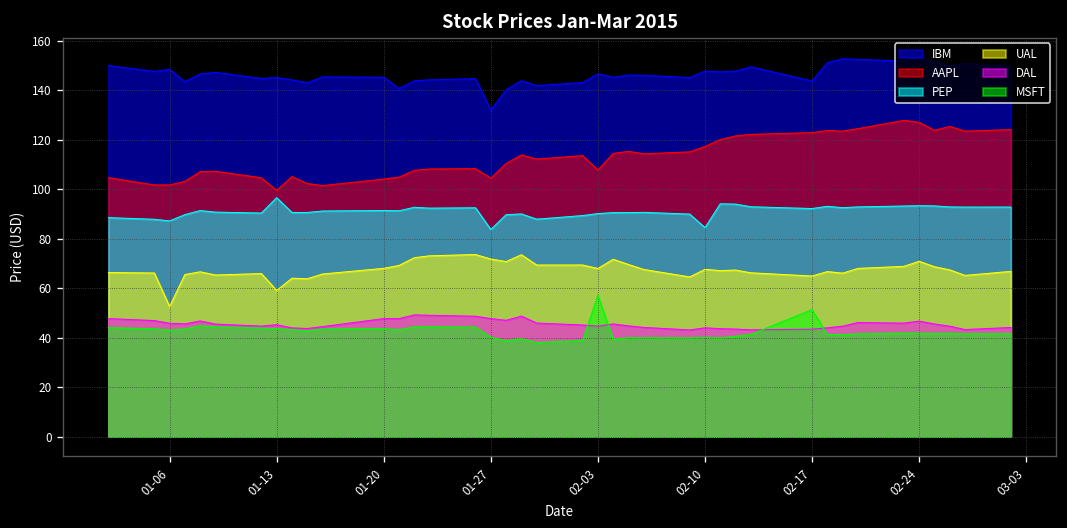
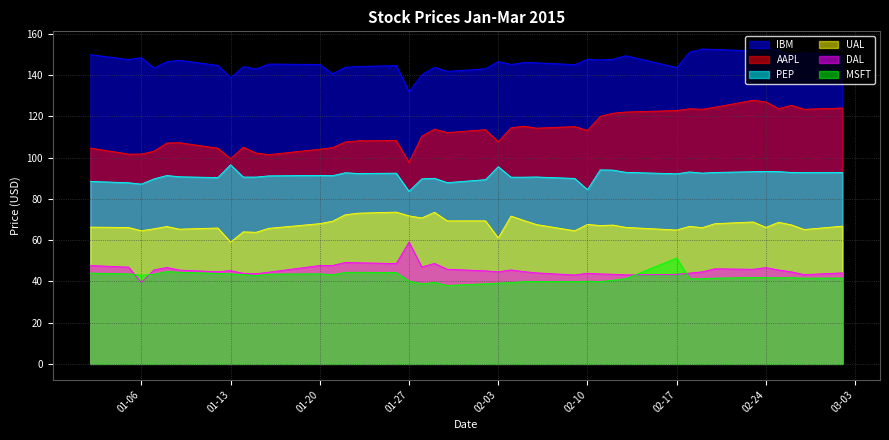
UAL, 01-06: 53 -> 65
DAL, 01-06: 46 -> 40
IBM, 01-13: 145 -> 139
AAPL, 01-27: 105 -> 98
DAL, 01-27: 48 -> 59
PEP, 02-03: 90 -> 96
UAL, 02-03: 68 -> 61
MSFT, 02-03: 57 -> 39
AAPL, 02-10: 117 -> 113
UAL, 02-24: 71 -> 66
